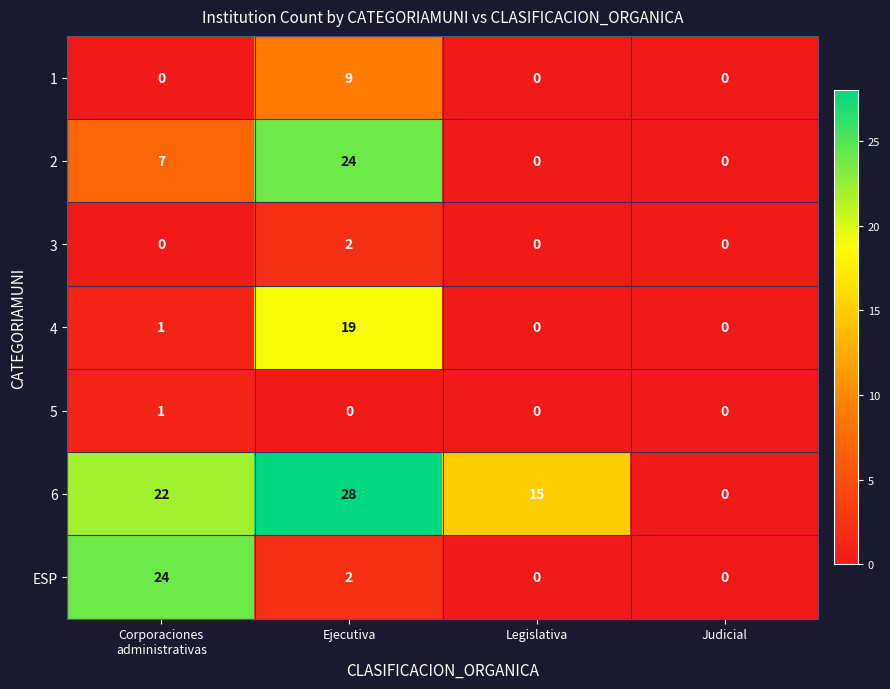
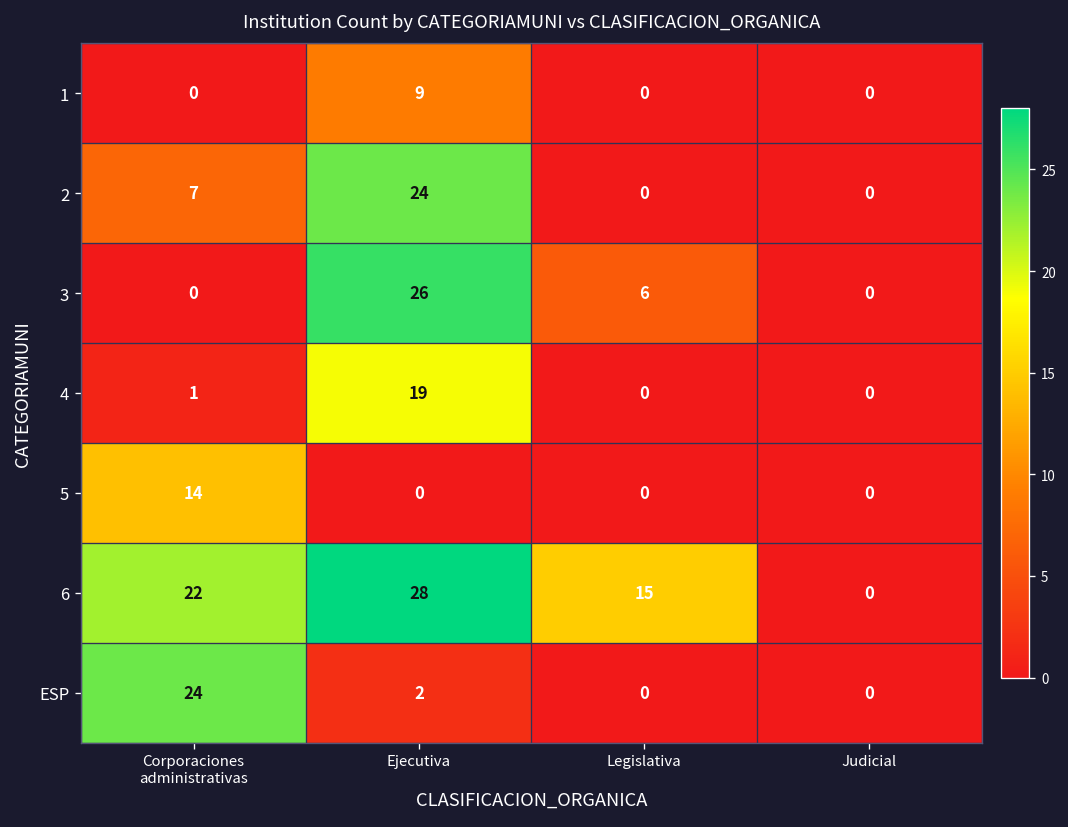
3, Ejecutiva: 2 -> 26
3, Legislativa: 0 -> 6
5, Corporaciones administrativas: 1 -> 14
